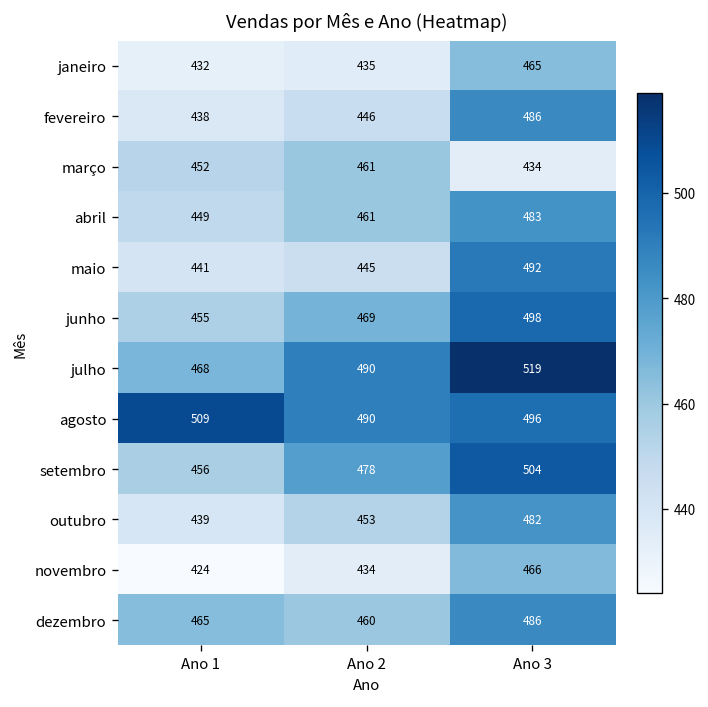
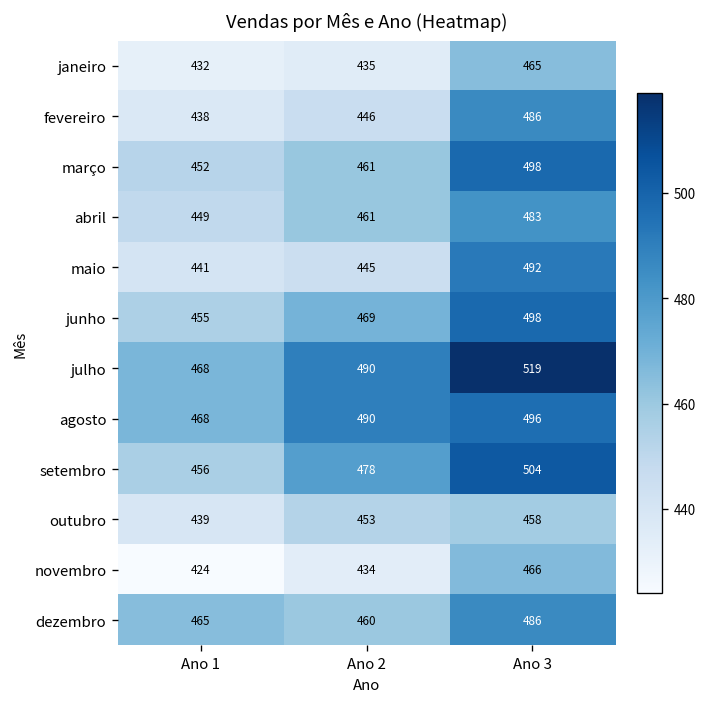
março, Ano 3: 434 -> 498
agosto, Ano 1: 509 -> 468
outubro, Ano 3: 482 -> 458
